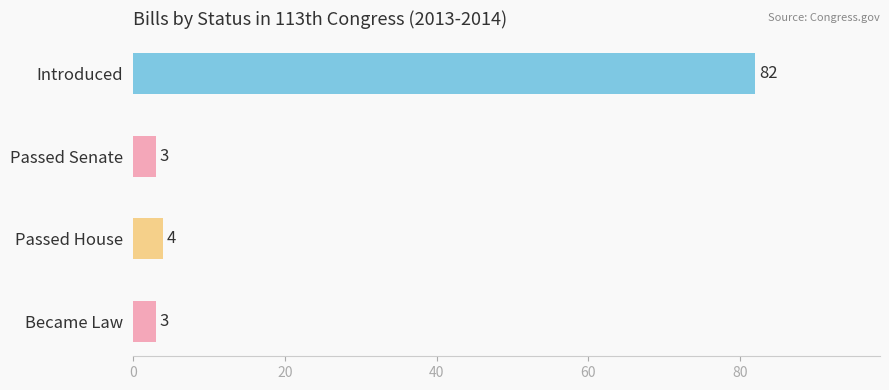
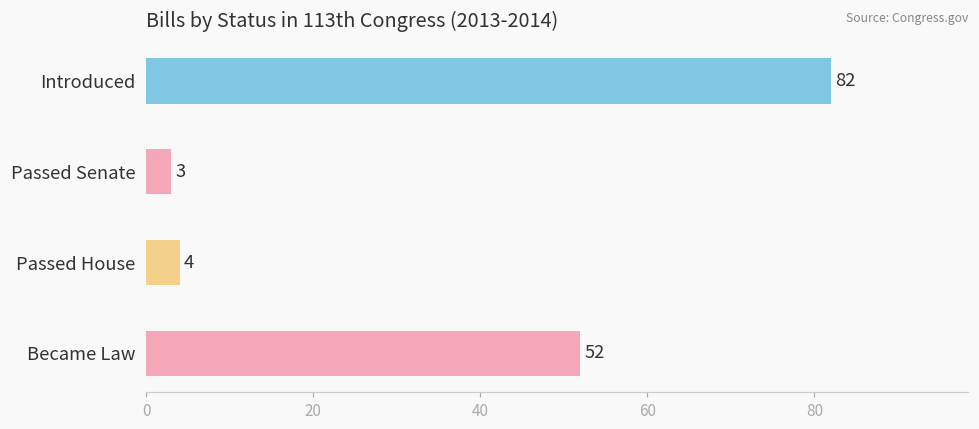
Became Law: 3 -> 52
